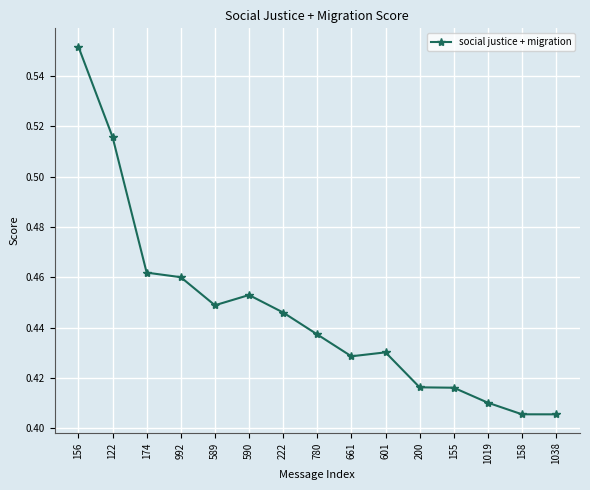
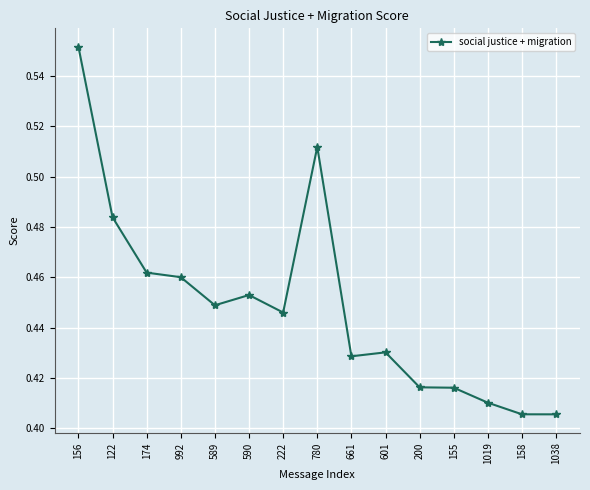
122: 0.516 -> 0.484
780: 0.437 -> 0.512
